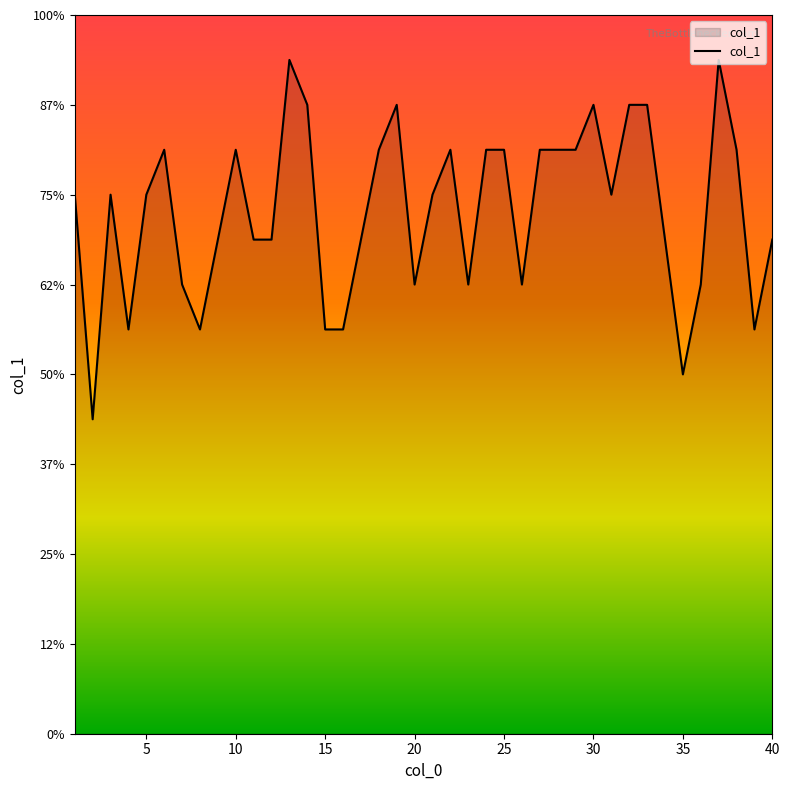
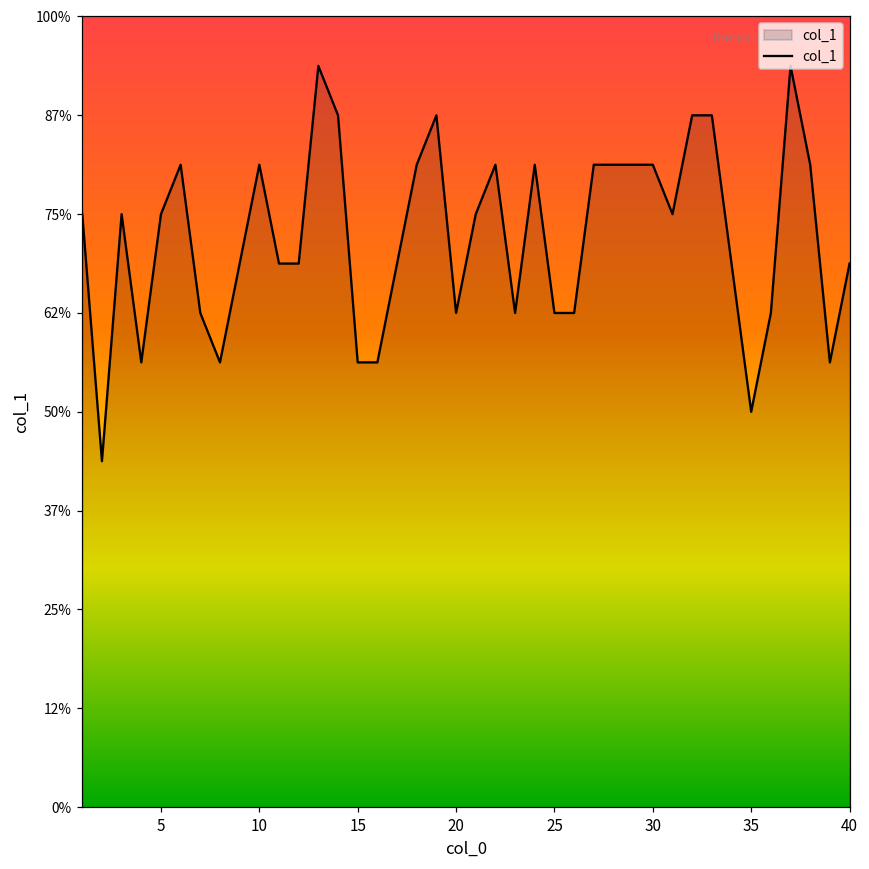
25: 81% -> 63%
30: 88% -> 81%
